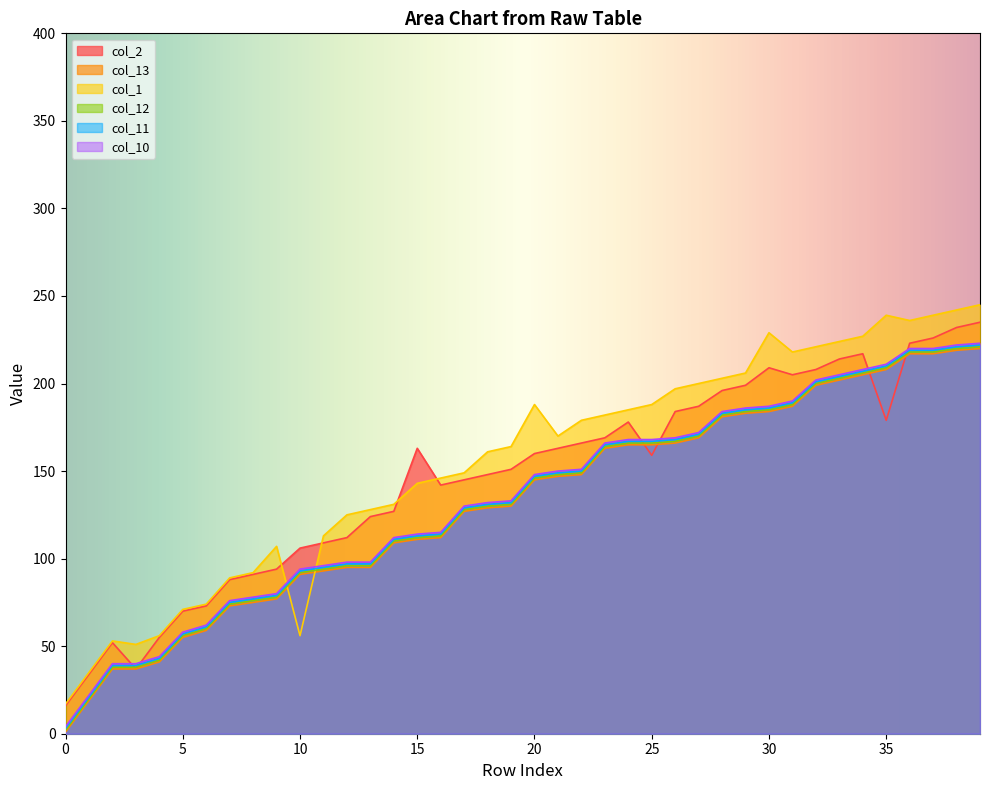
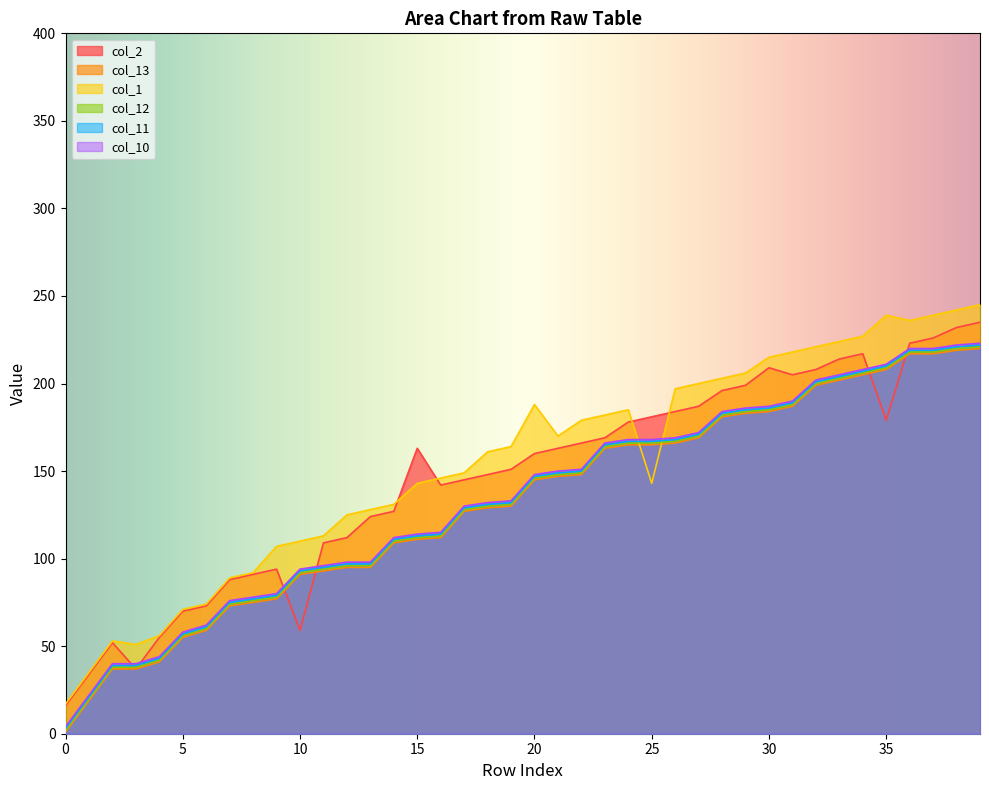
col_2, 10: 106 -> 59
col_1, 10: 56 -> 110
col_2, 25: 159 -> 181
col_1, 25: 188 -> 143
col_1, 30: 229 -> 215
